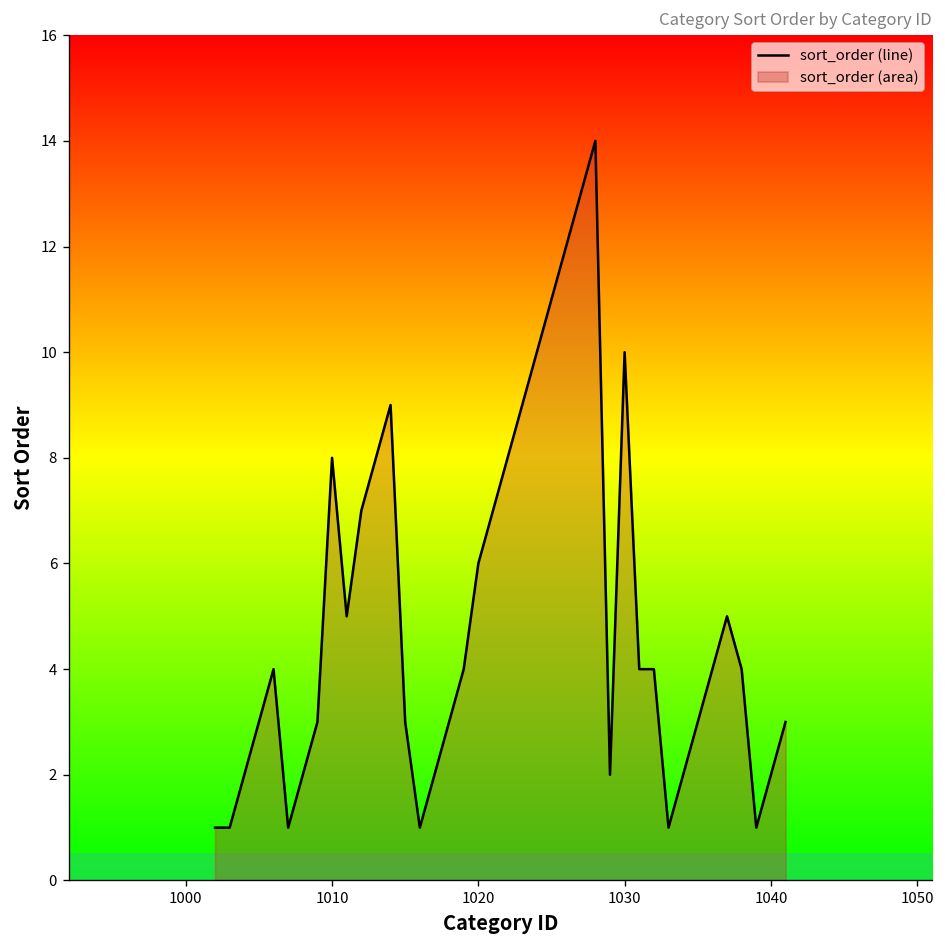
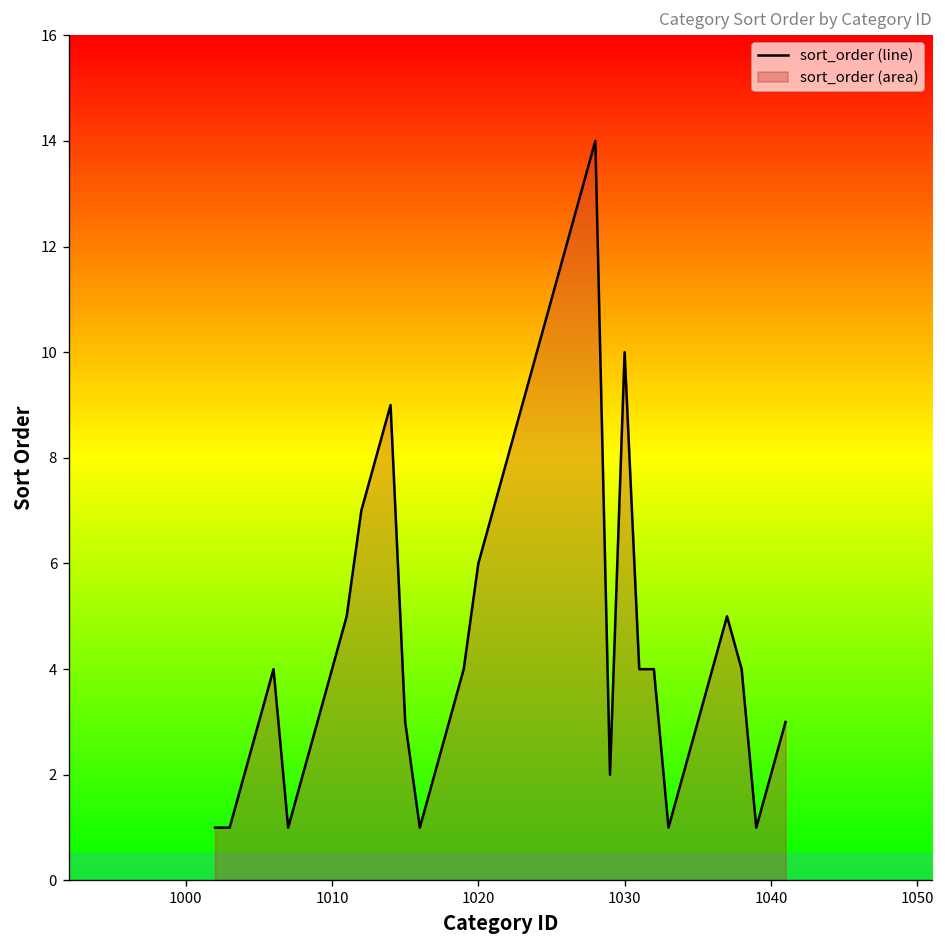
1010: 8 -> 4
